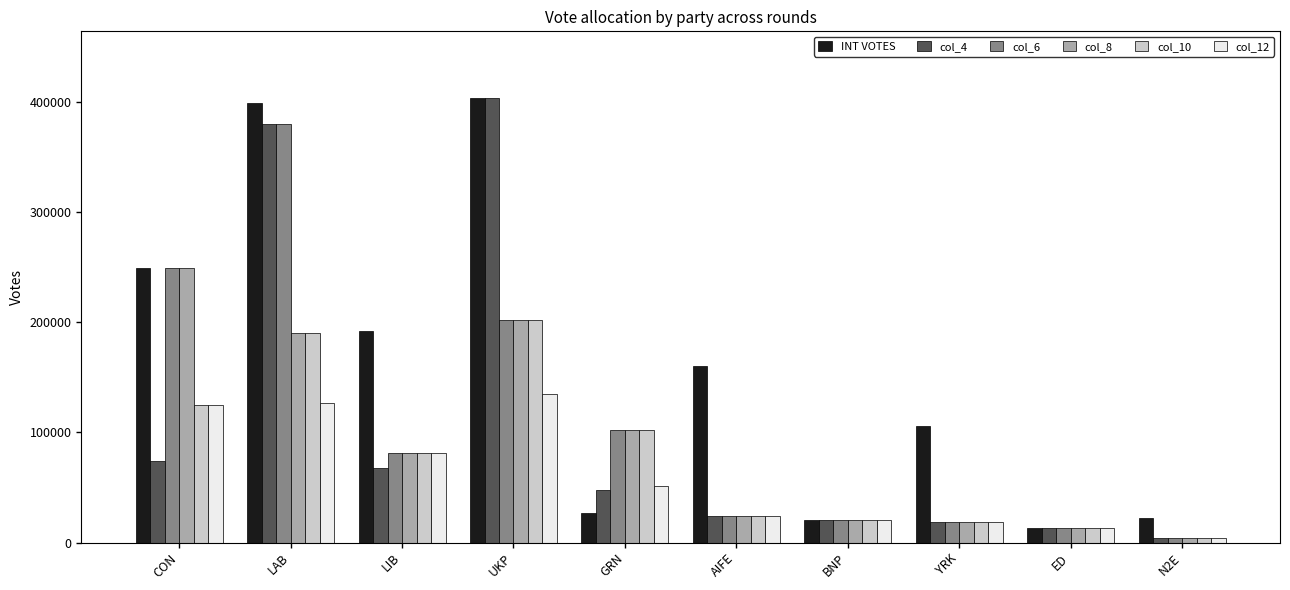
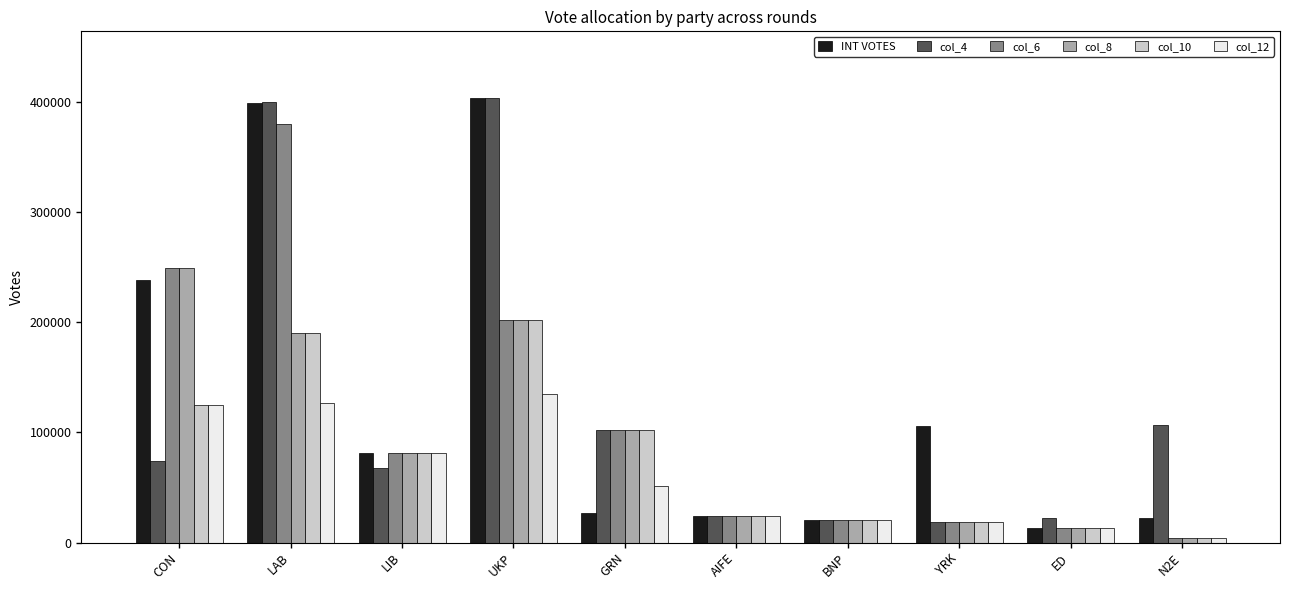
INT VOTES, CON: 249000 -> 239000
col_4, LAB: 380000 -> 400000
INT VOTES, LIB: 192000 -> 81000
col_4, GRN: 48000 -> 102000
INT VOTES, AIFE: 160000 -> 24000
col_4, ED: 13000 -> 22000
col_4, N2E: 4000 -> 106000
